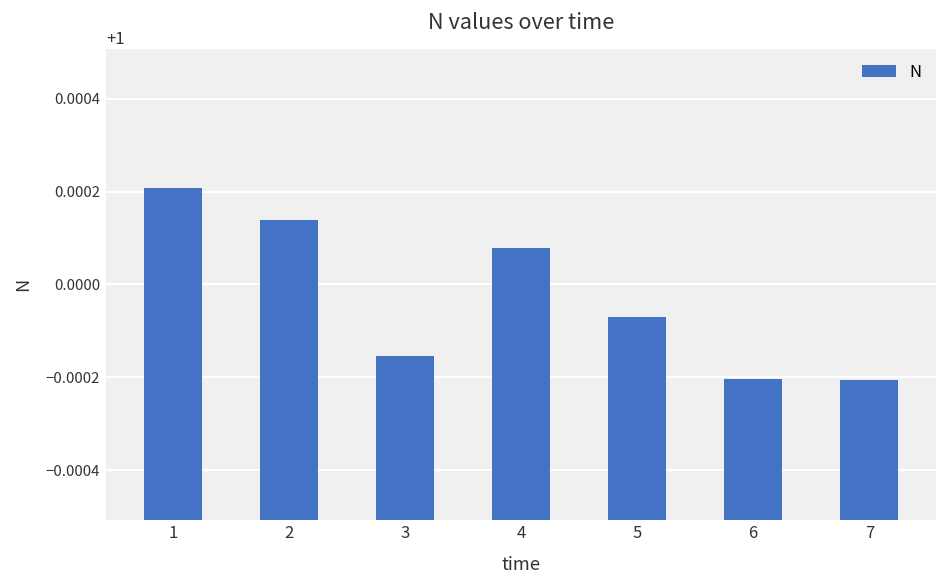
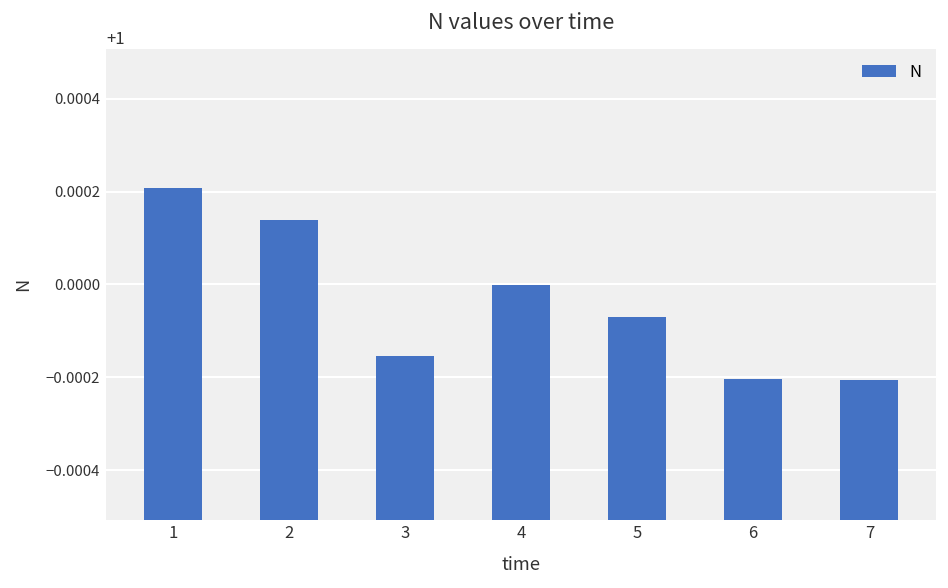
4: 1.00008 -> 1.00000
